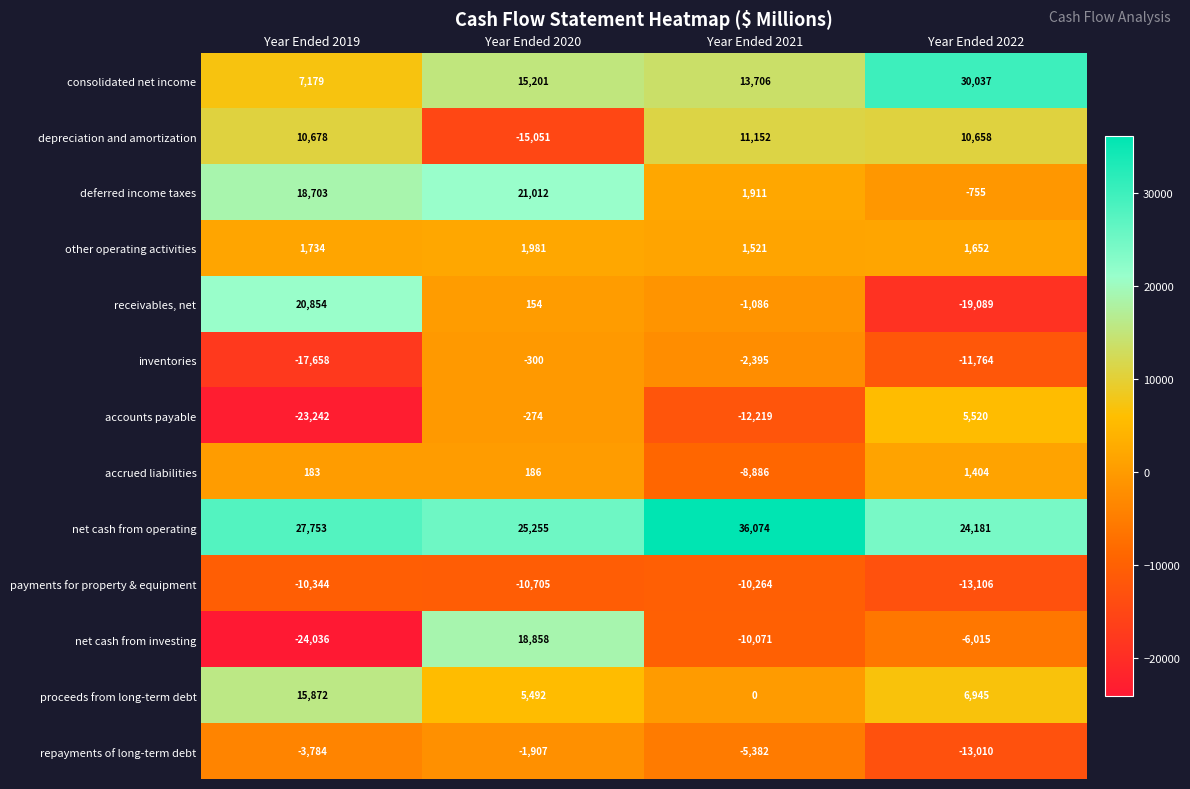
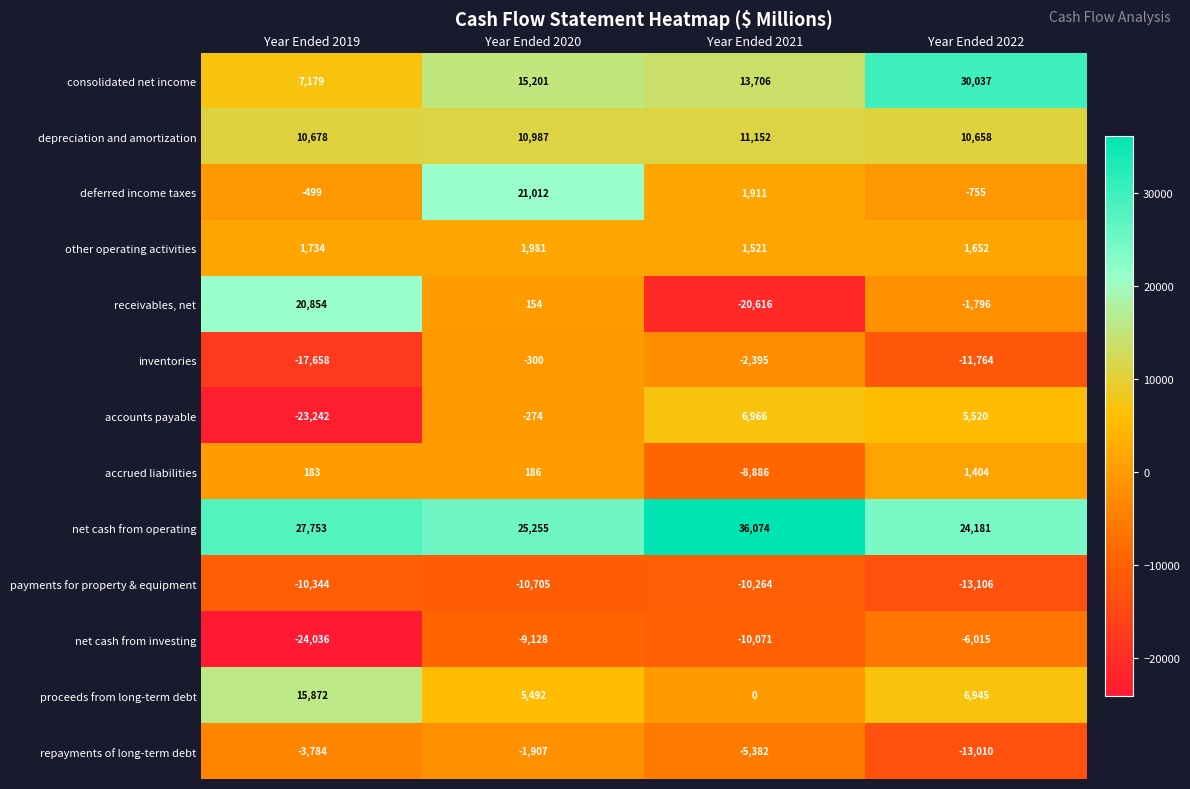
depreciation and amortization, Year Ended 2020: -15,051 -> 10,987
deferred income taxes, Year Ended 2019: 18,703 -> -499
receivables, net, Year Ended 2021: -1,086 -> -20,616
receivables, net, Year Ended 2022: -19,089 -> -1,796
accounts payable, Year Ended 2021: -12,219 -> 6,966
net cash from investing, Year Ended 2020: 18,858 -> -9,128
